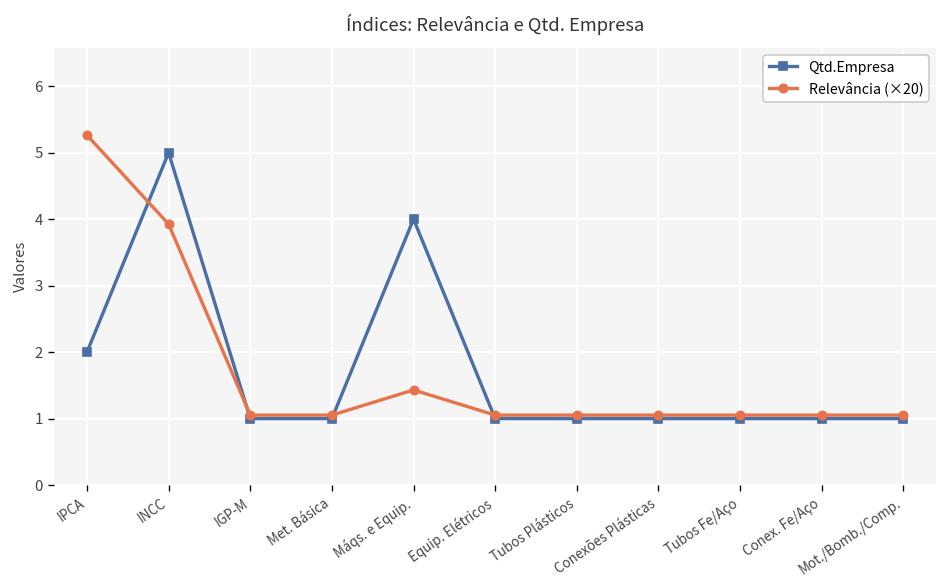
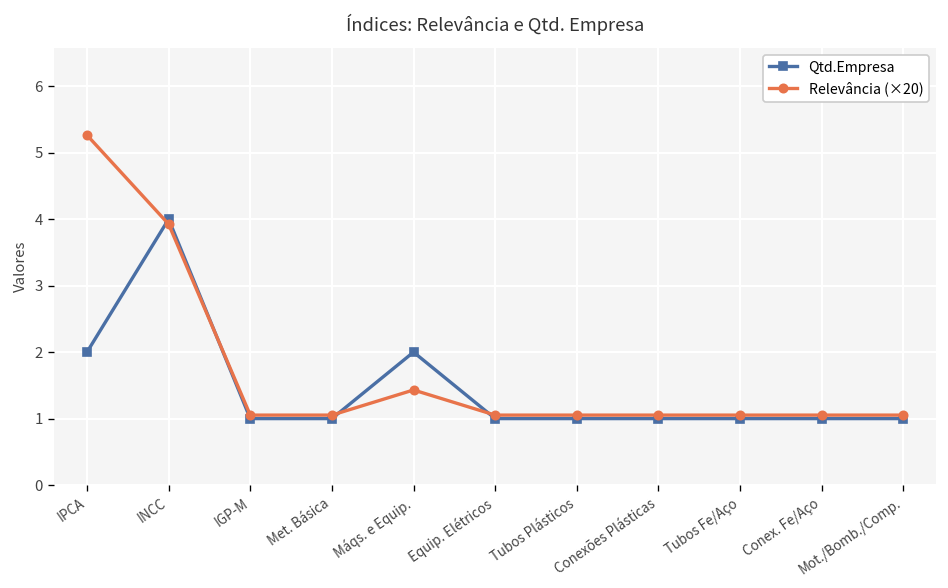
Qtd.Empresa, INCC: 5 -> 4
Qtd.Empresa, Máqs. e Equip.: 4 -> 2
